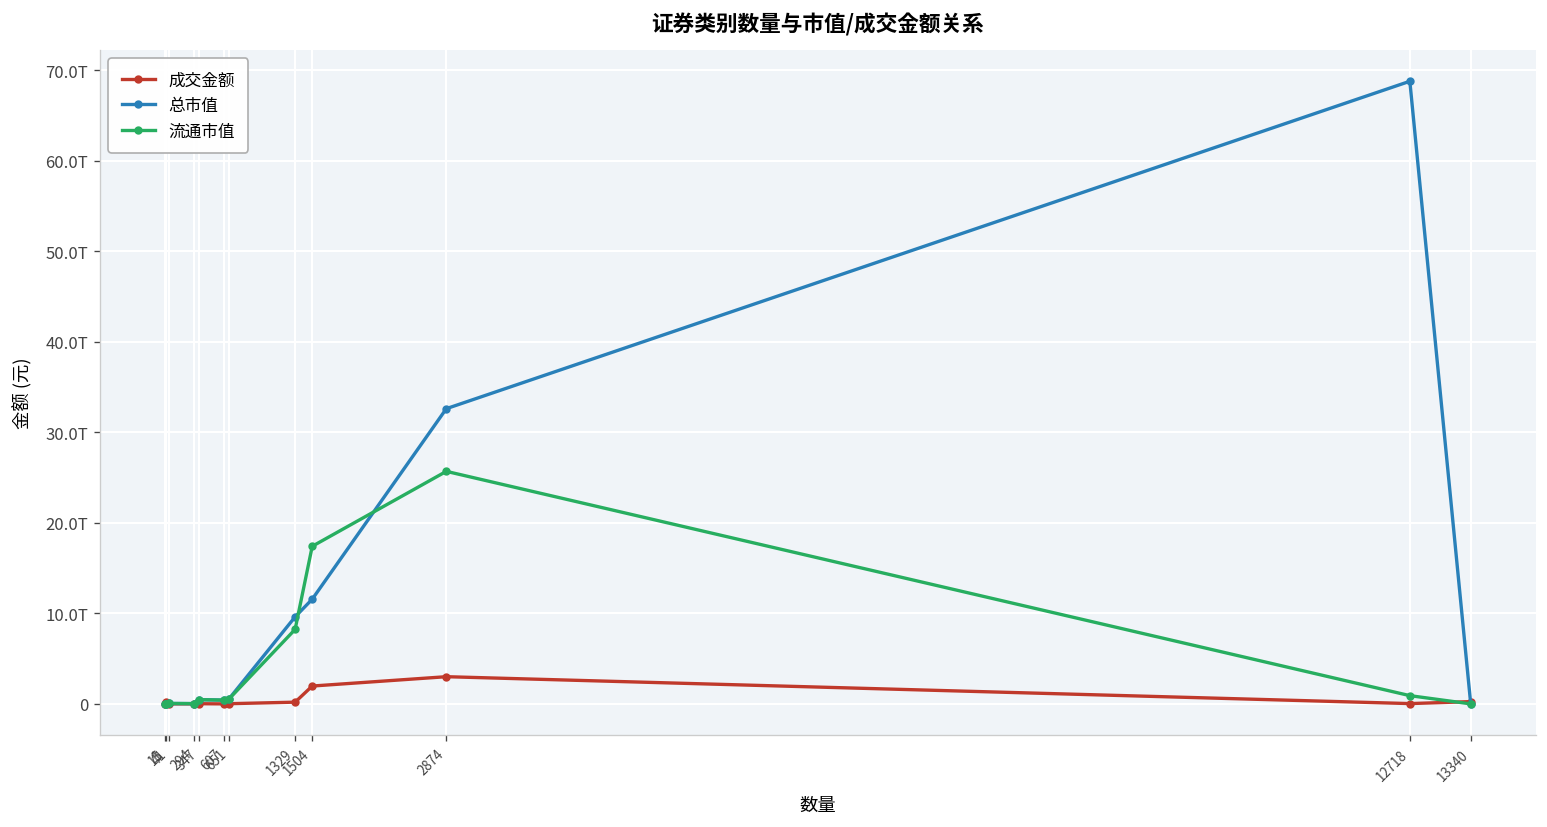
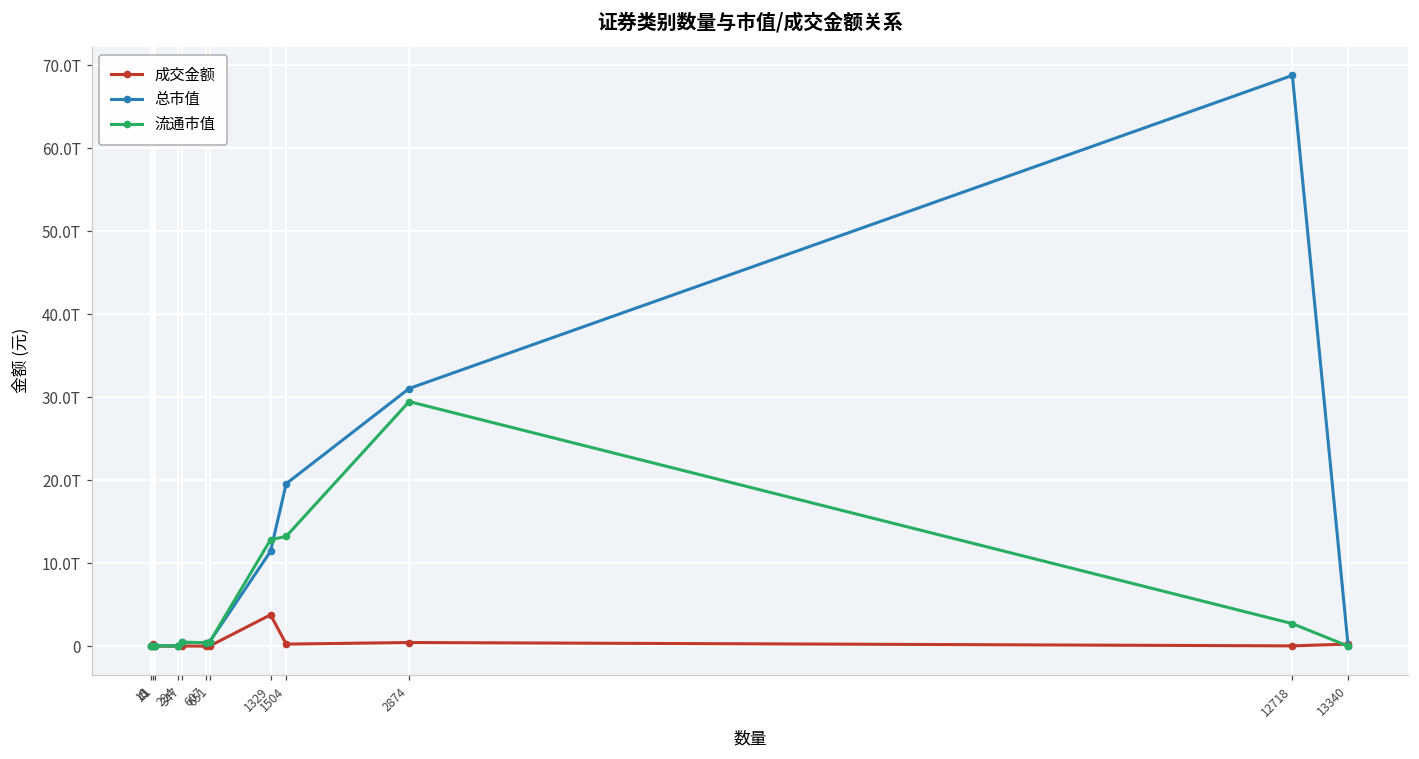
成交金额, 1329: 0T -> 4T
总市值, 1329: 10T -> 11T
流通市值, 1329: 8T -> 13T
成交金额, 1504: 2T -> 0T
总市值, 1504: 12T -> 20T
流通市值, 1504: 17T -> 13T
成交金额, 2874: 3T -> 0T
总市值, 2874: 33T -> 31T
流通市值, 2874: 26T -> 29T
流通市值, 12718: 1T -> 3T
